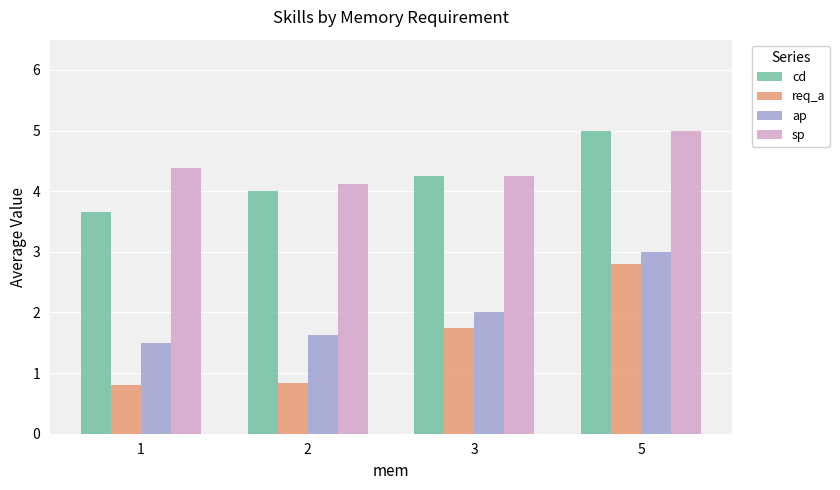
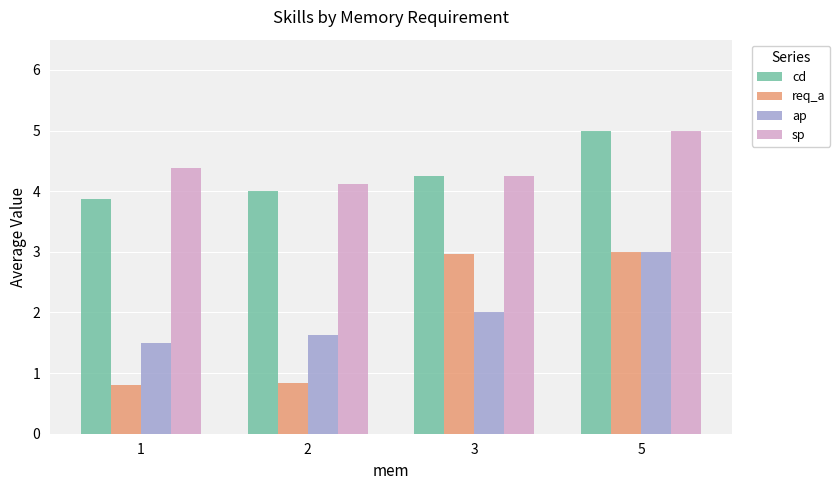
cd, 1: 3.7 -> 3.9
req_a, 3: 1.8 -> 3.0
req_a, 5: 2.8 -> 3.0
